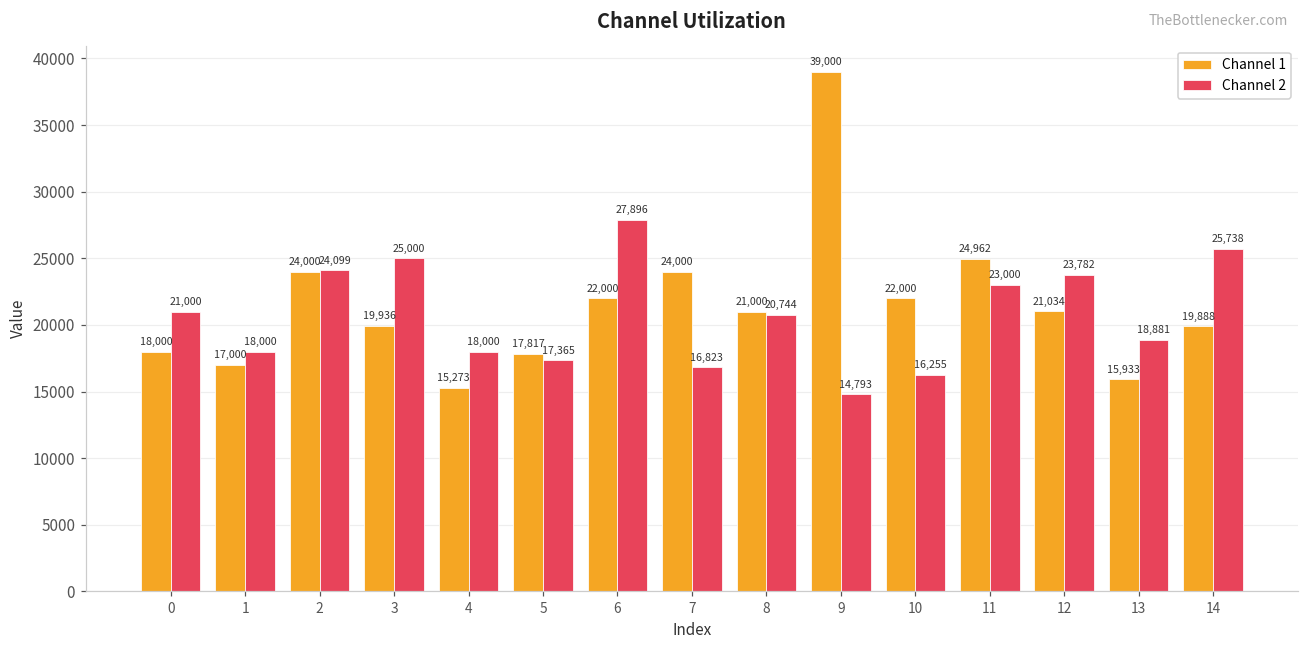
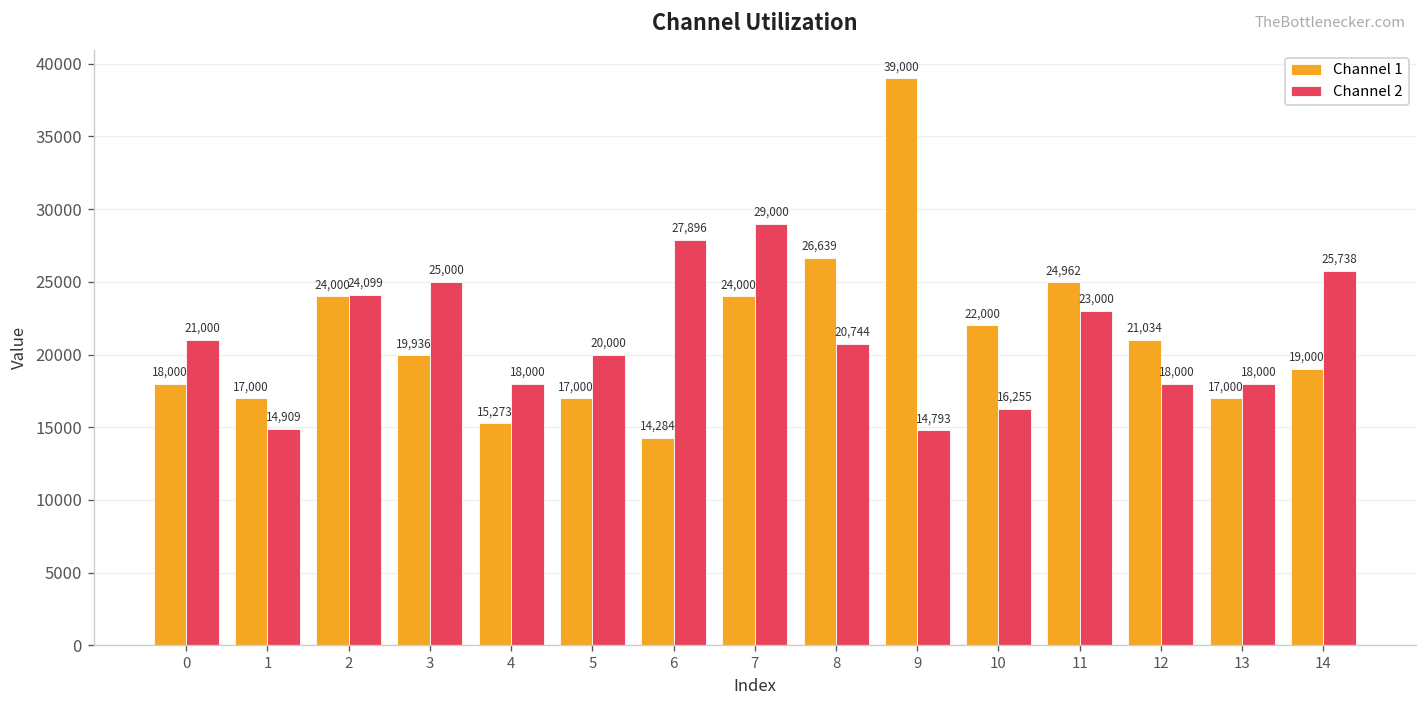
Channel 2, 1: 18,000 -> 14,909
Channel 1, 5: 17,817 -> 17,000
Channel 2, 5: 17,365 -> 20,000
Channel 1, 6: 22,000 -> 14,284
Channel 2, 7: 16,823 -> 29,000
Channel 1, 8: 21,000 -> 26,639
Channel 2, 12: 23,782 -> 18,000
Channel 1, 13: 15,933 -> 17,000
Channel 2, 13: 18,881 -> 18,000
Channel 1, 14: 19,888 -> 19,000
